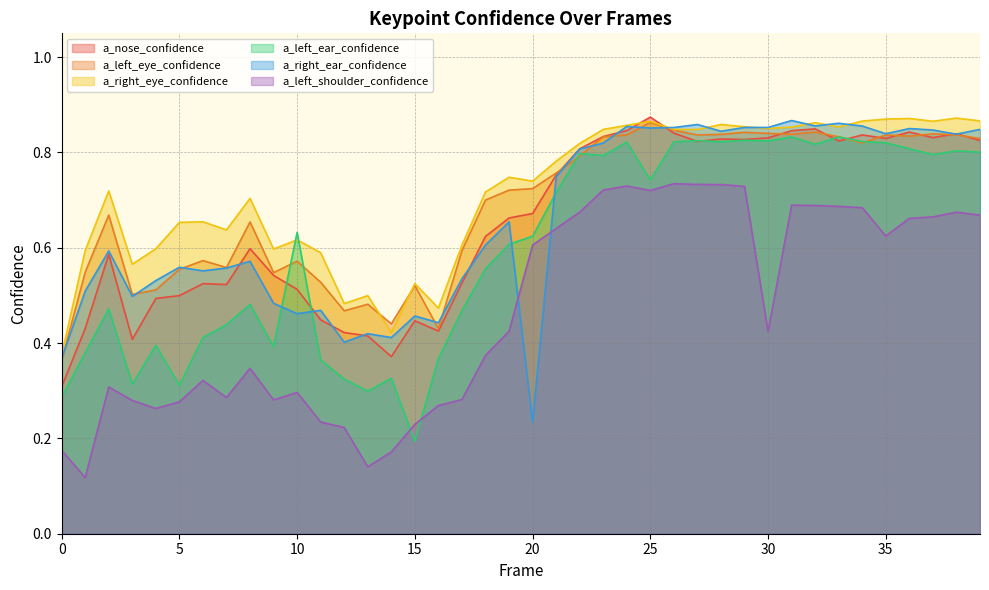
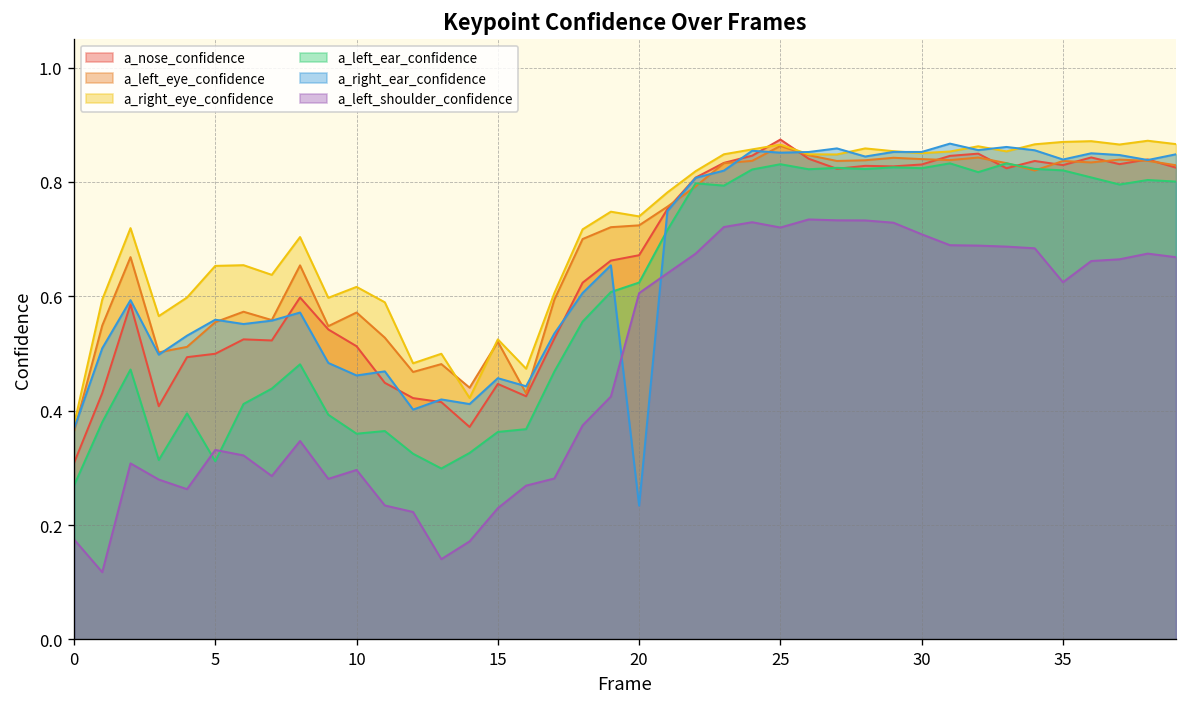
a_left_ear_confidence, 0: 0.29 -> 0.27
a_left_shoulder_confidence, 5: 0.28 -> 0.33
a_left_ear_confidence, 10: 0.63 -> 0.36
a_left_ear_confidence, 15: 0.19 -> 0.36
a_left_ear_confidence, 25: 0.74 -> 0.83
a_left_shoulder_confidence, 30: 0.42 -> 0.71
